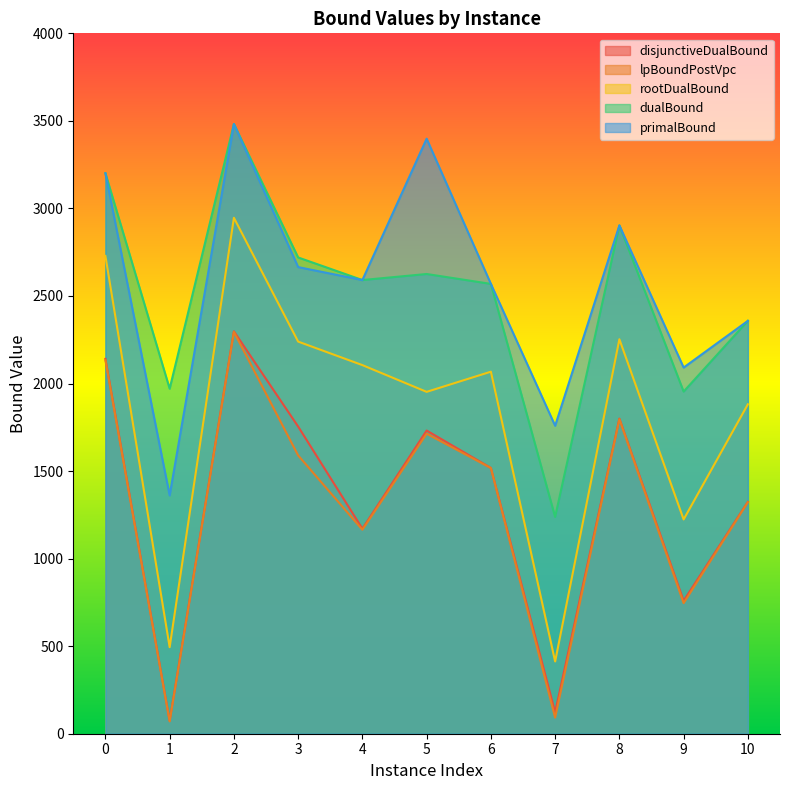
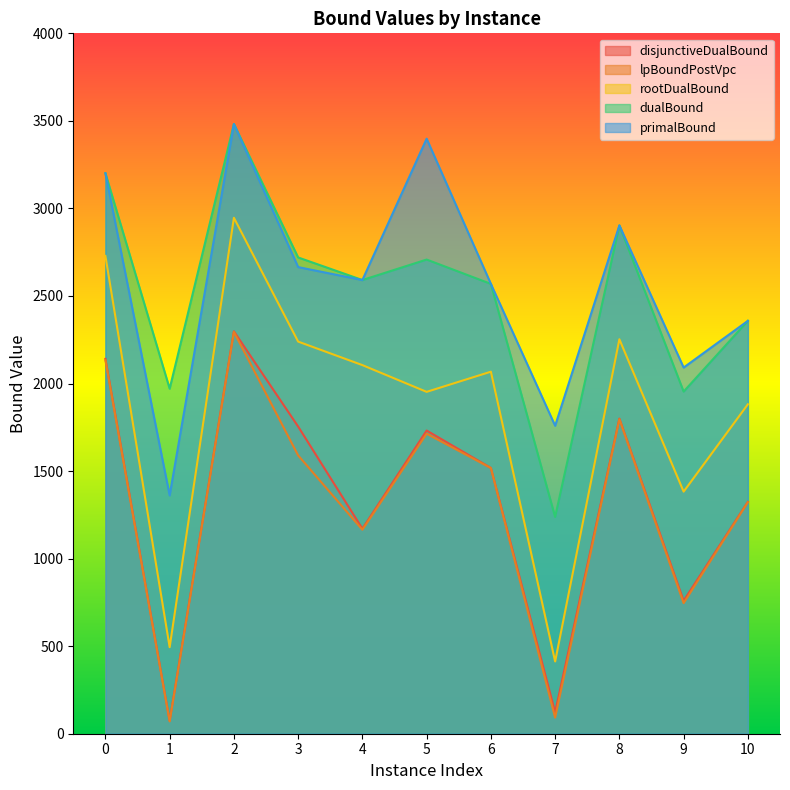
dualBound, 5: 2630 -> 2710
rootDualBound, 9: 1220 -> 1380
